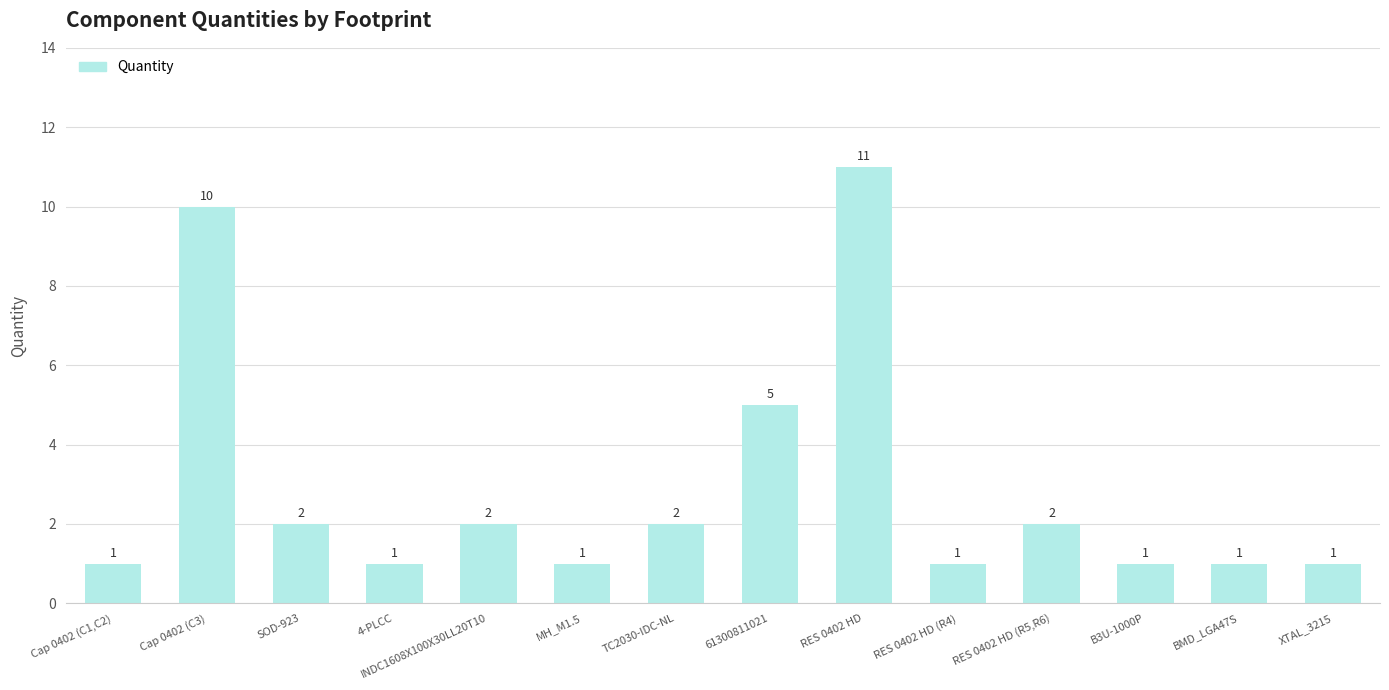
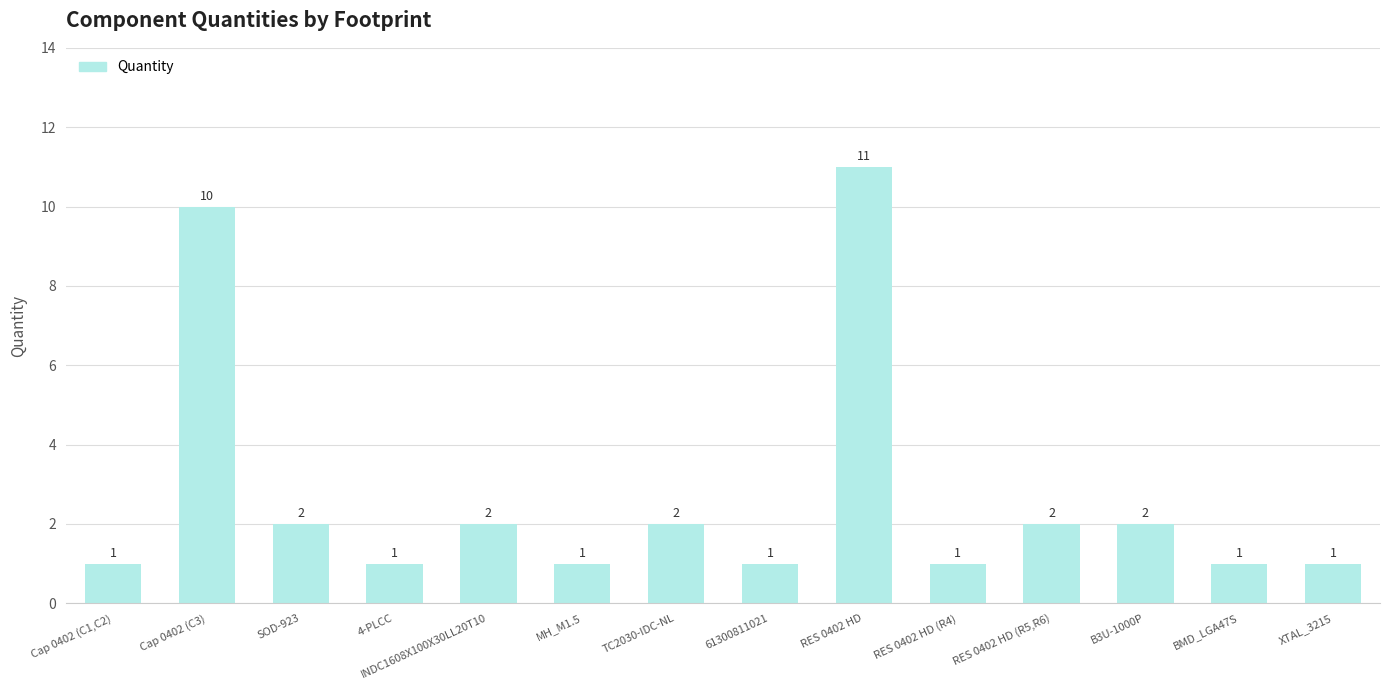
61300811021: 5 -> 1
B3U-1000P: 1 -> 2
